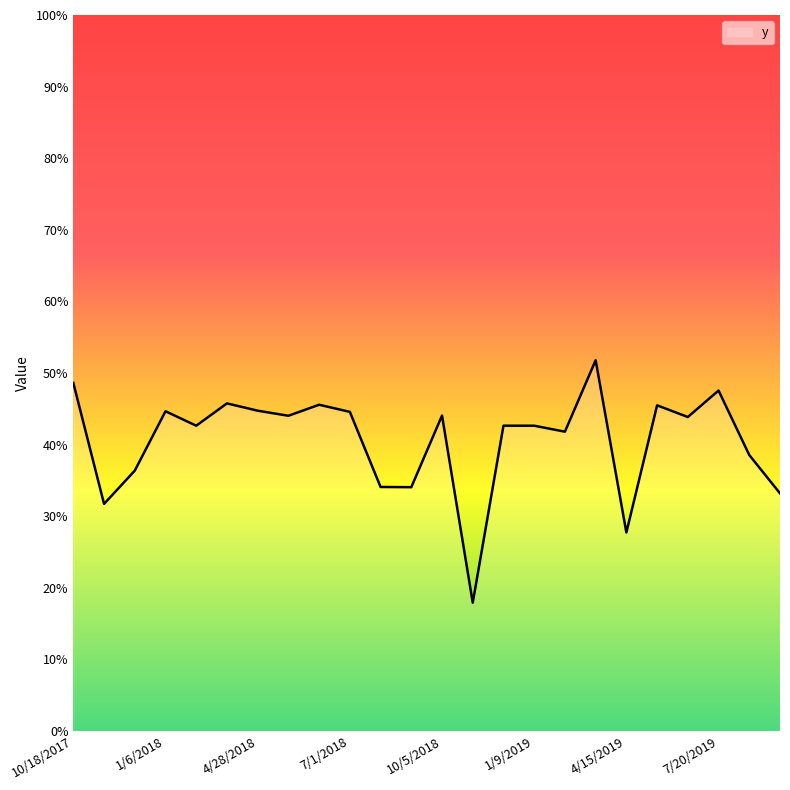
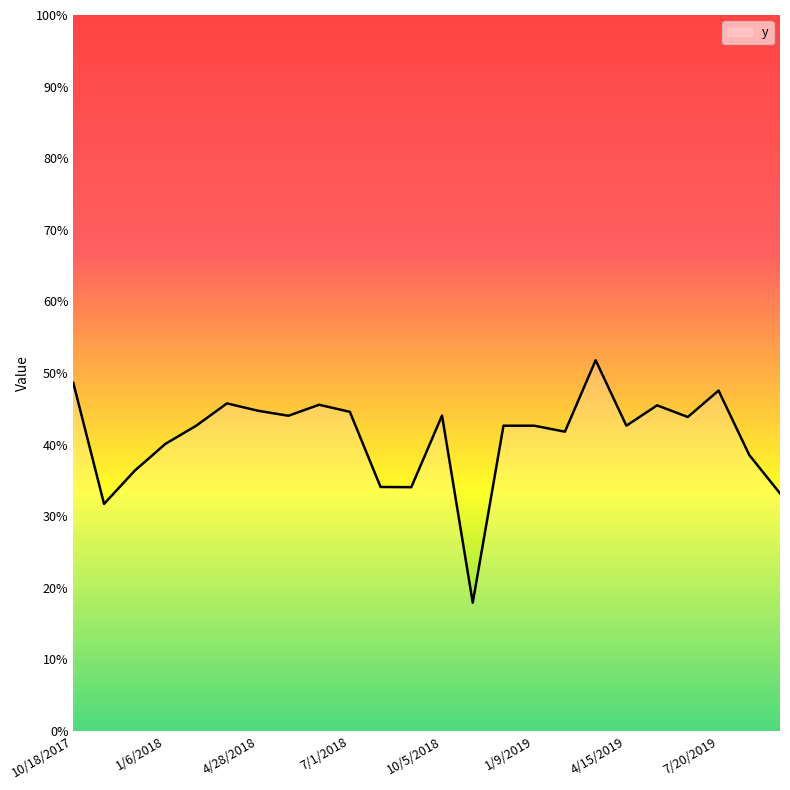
1/6/2018: 45% -> 40%
4/15/2019: 28% -> 43%
